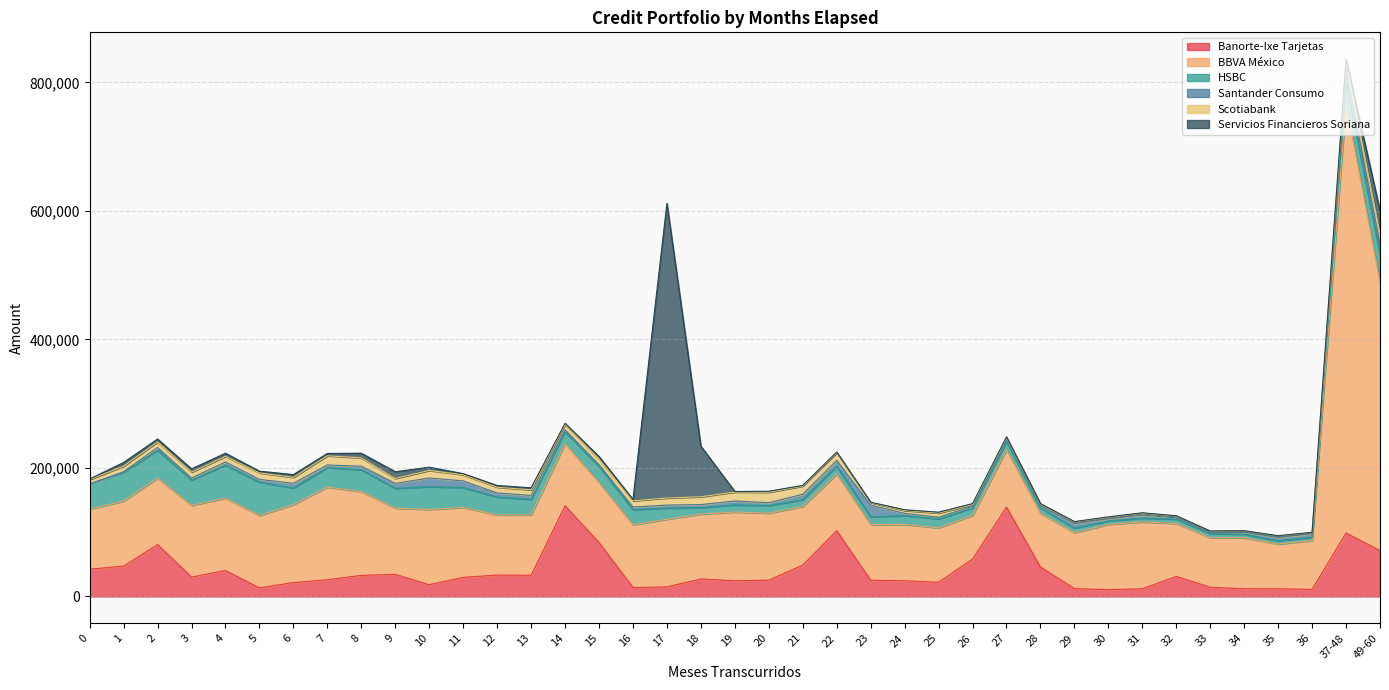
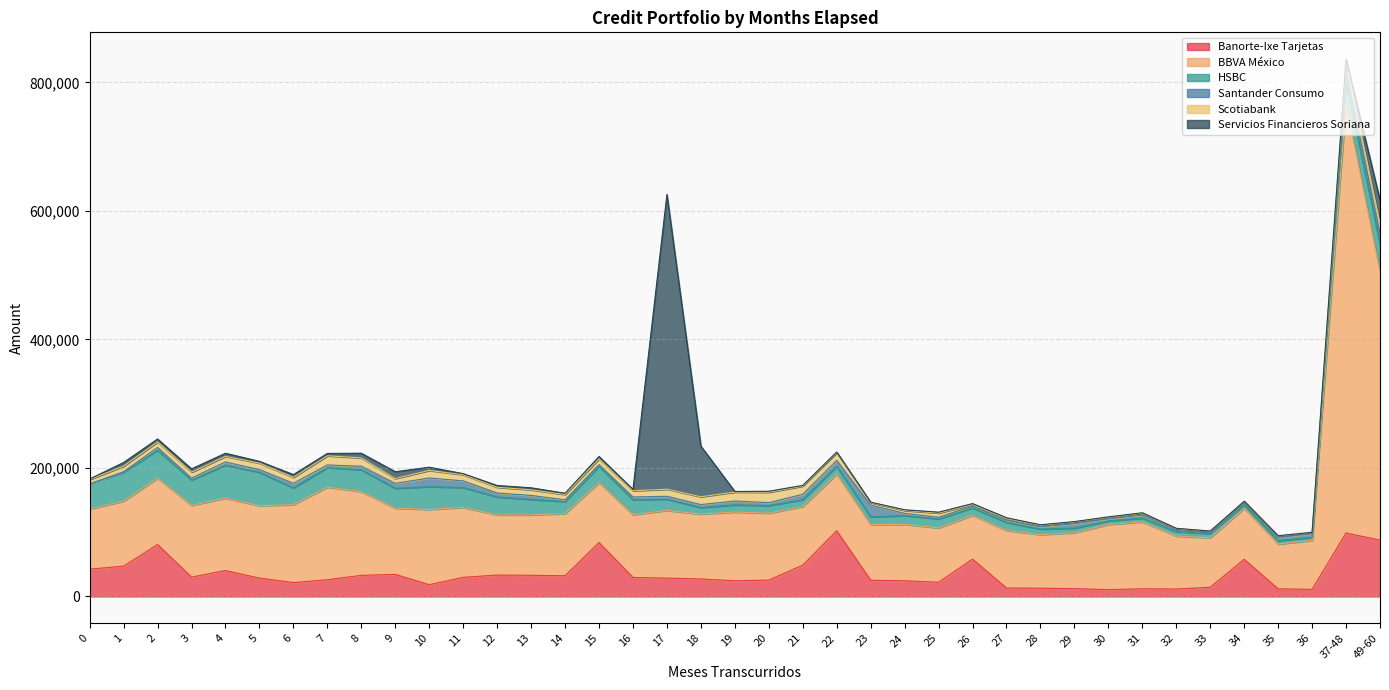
Banorte-Ixe Tarjetas, 5: 10,000 -> 30,000
Banorte-Ixe Tarjetas, 14: 140,000 -> 30,000
Banorte-Ixe Tarjetas, 16: 10,000 -> 30,000
Banorte-Ixe Tarjetas, 17: 10,000 -> 30,000
Banorte-Ixe Tarjetas, 27: 140,000 -> 10,000
Banorte-Ixe Tarjetas, 28: 50,000 -> 10,000
Banorte-Ixe Tarjetas, 32: 30,000 -> 10,000
Banorte-Ixe Tarjetas, 34: 10,000 -> 60,000
Banorte-Ixe Tarjetas, 49-60: 70,000 -> 90,000
